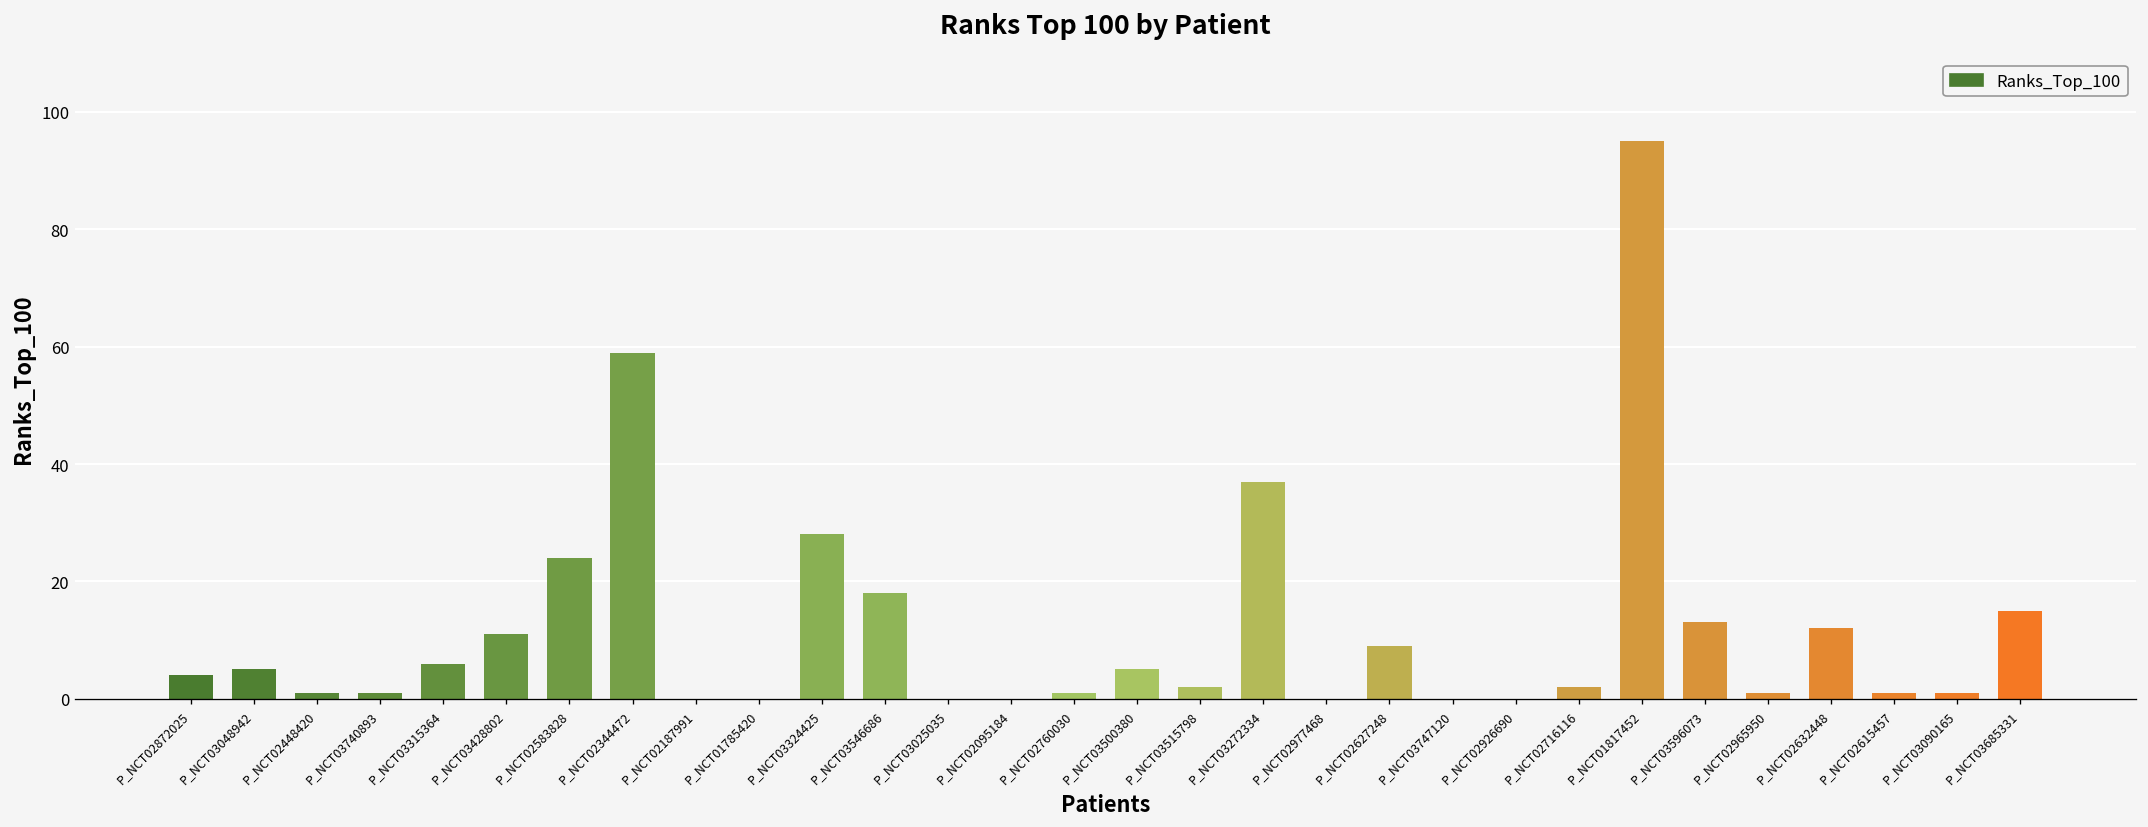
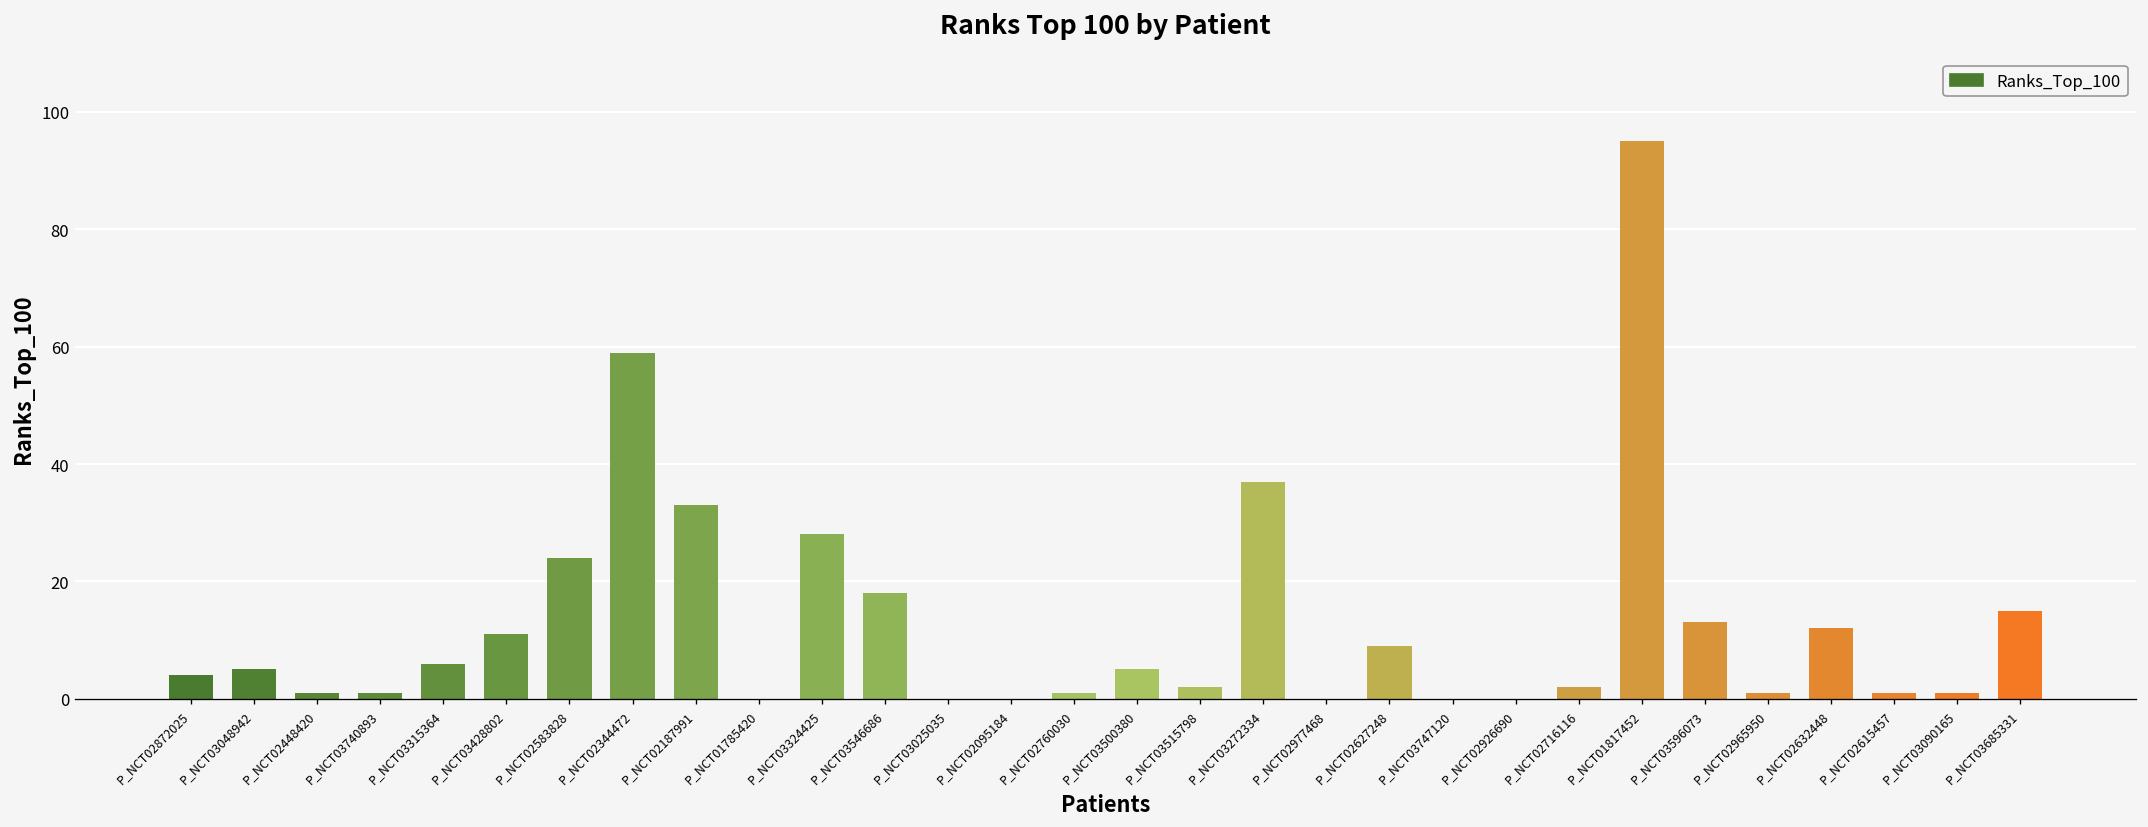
P_NCT02187991: 0 -> 33
